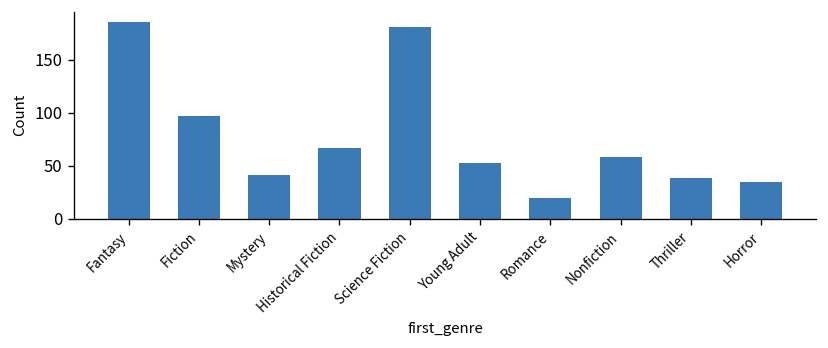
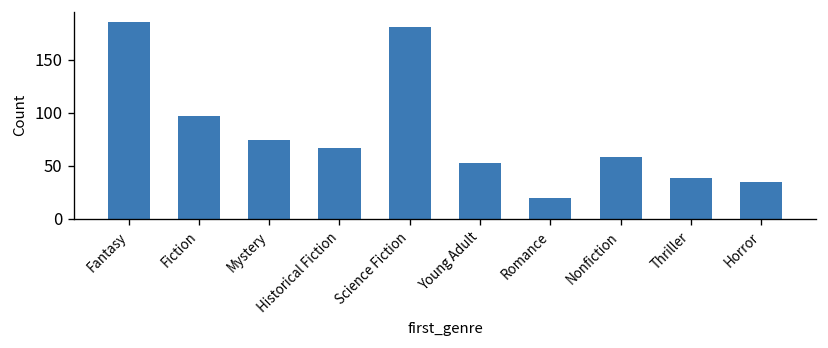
Mystery: 40 -> 70
